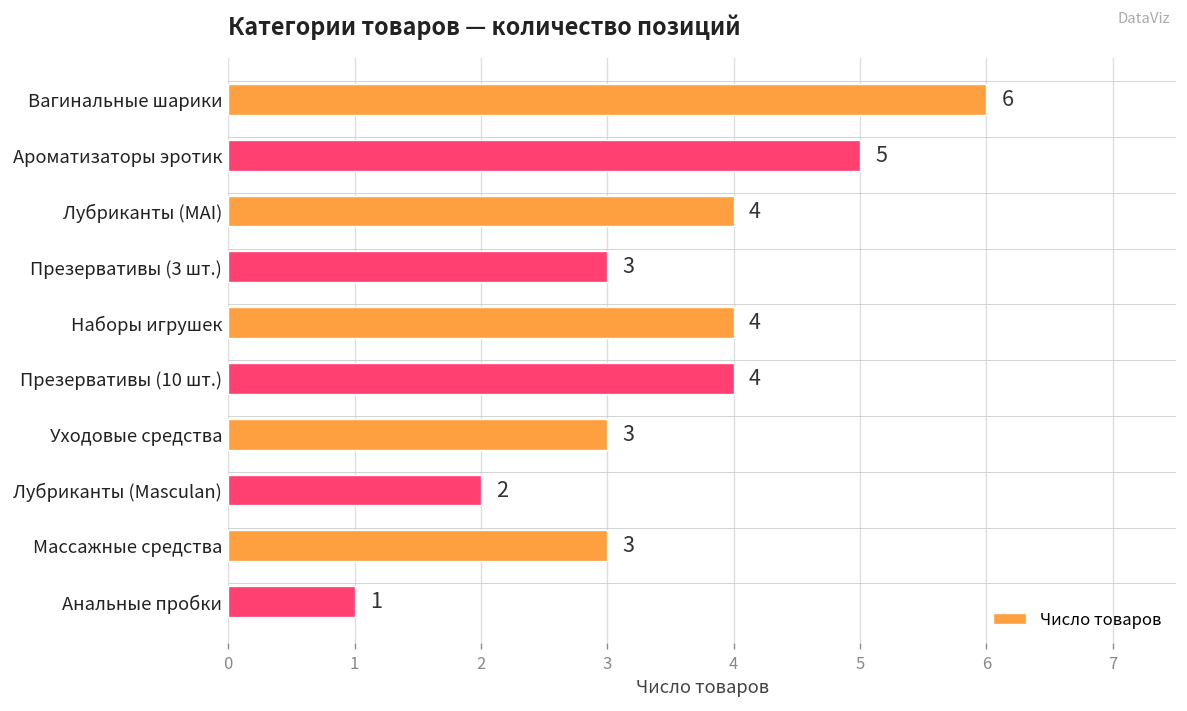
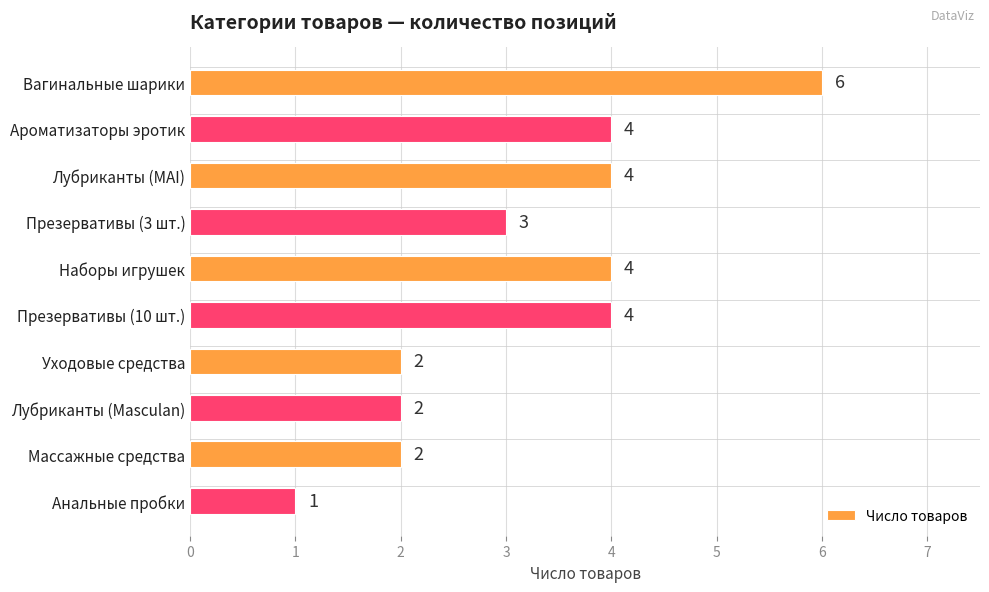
Ароматизаторы эротик: 5 -> 4
Уходовые средства: 3 -> 2
Массажные средства: 3 -> 2
